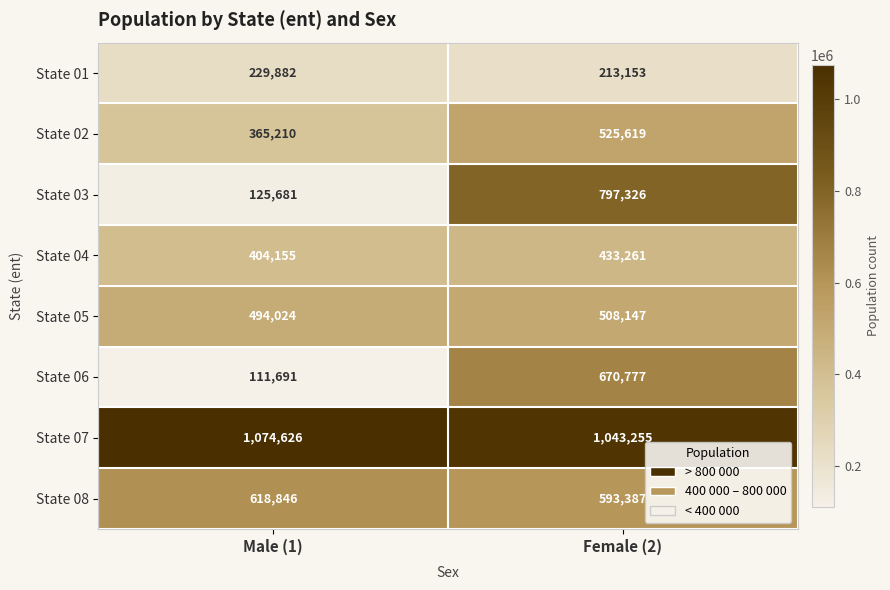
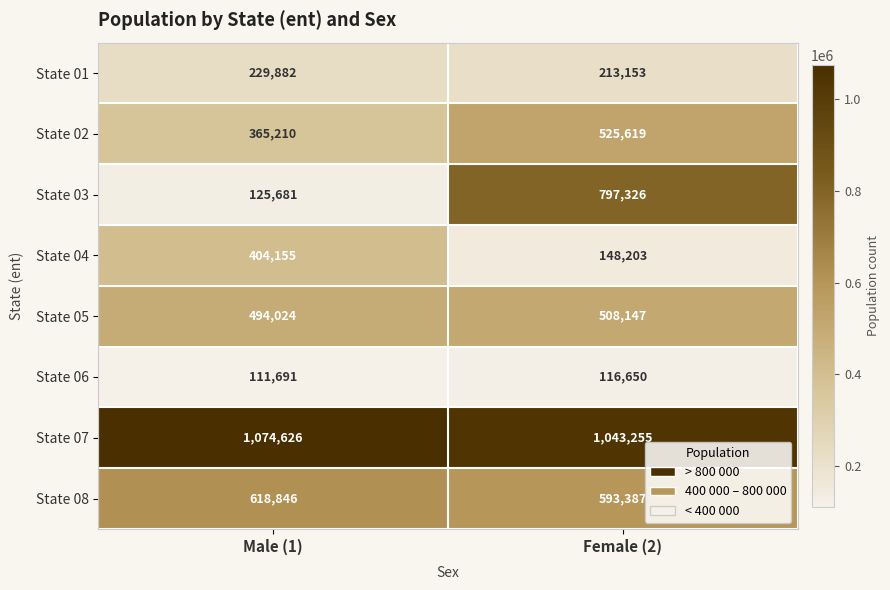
State 04, Female (2): 433,261 -> 148,203
State 06, Female (2): 670,777 -> 116,650
